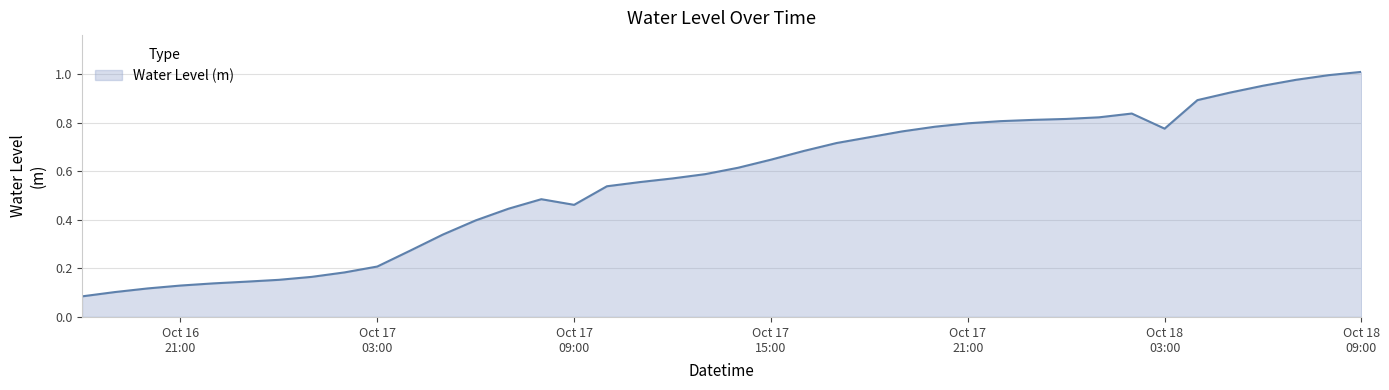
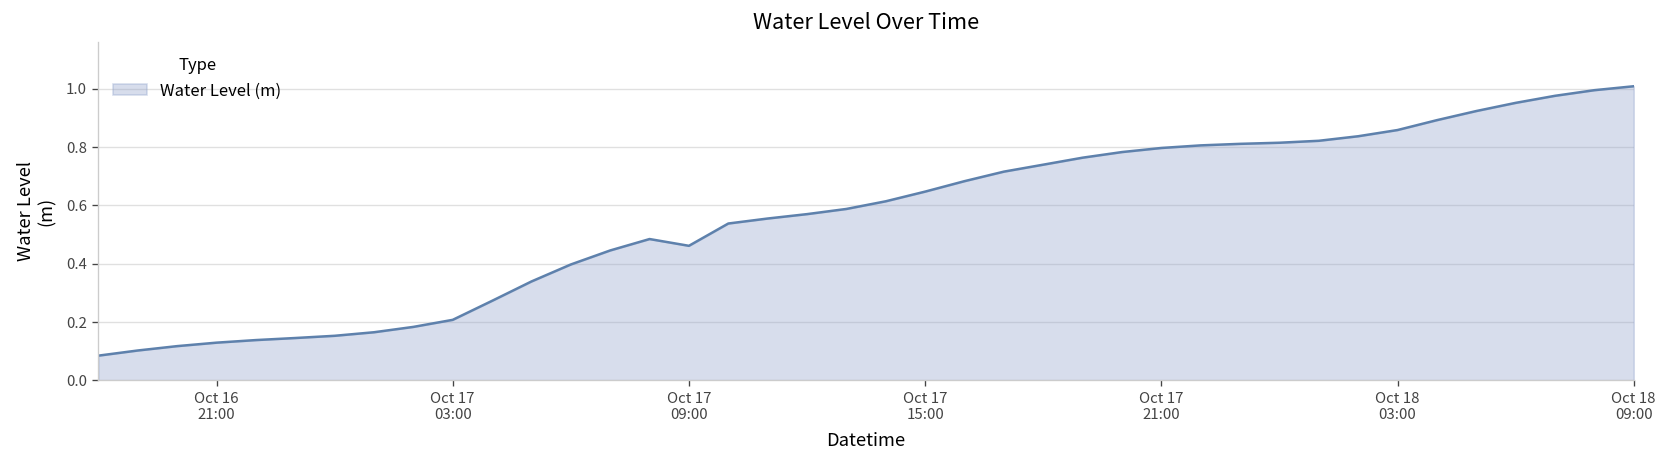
Oct 18 03:00: 0.78 -> 0.86
